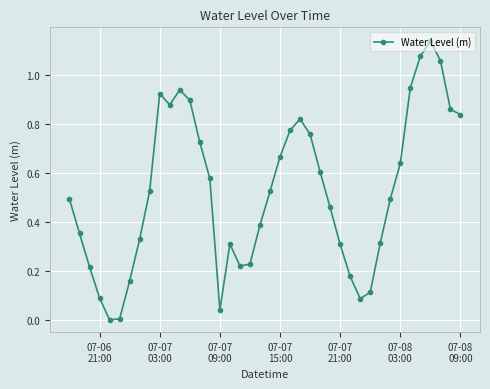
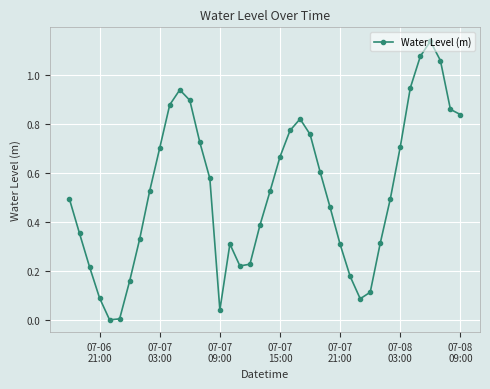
07-07 03:00: 0.92 -> 0.70
07-08 03:00: 0.64 -> 0.71
